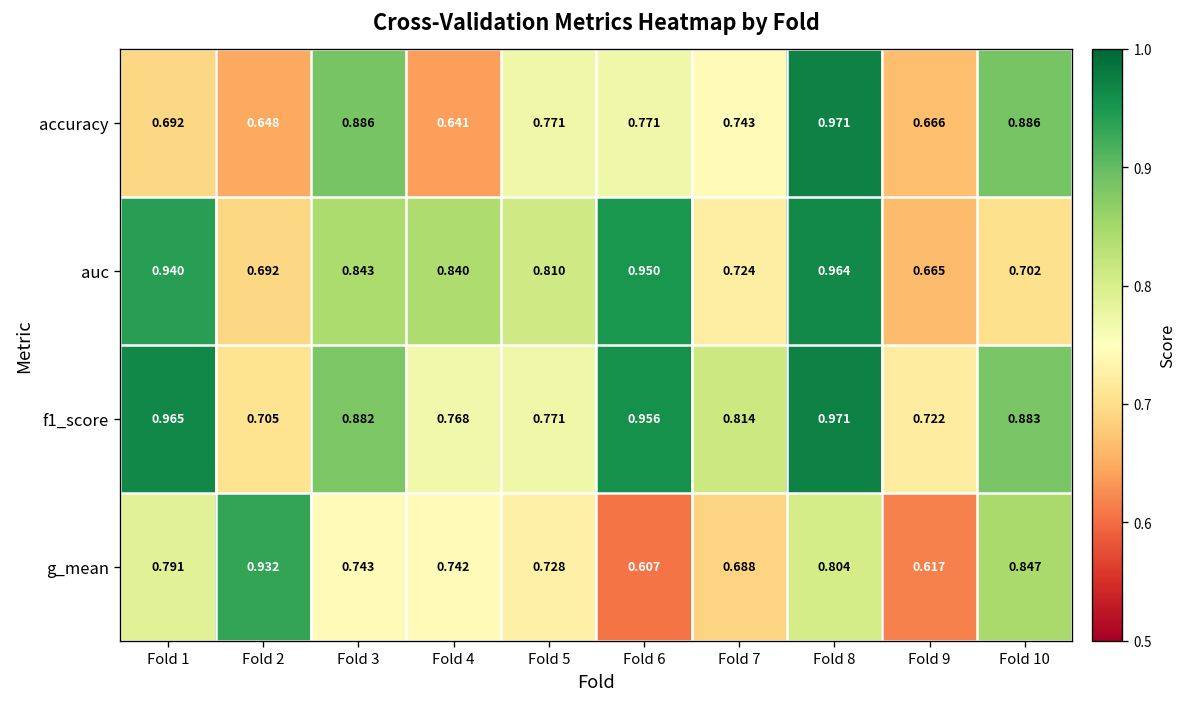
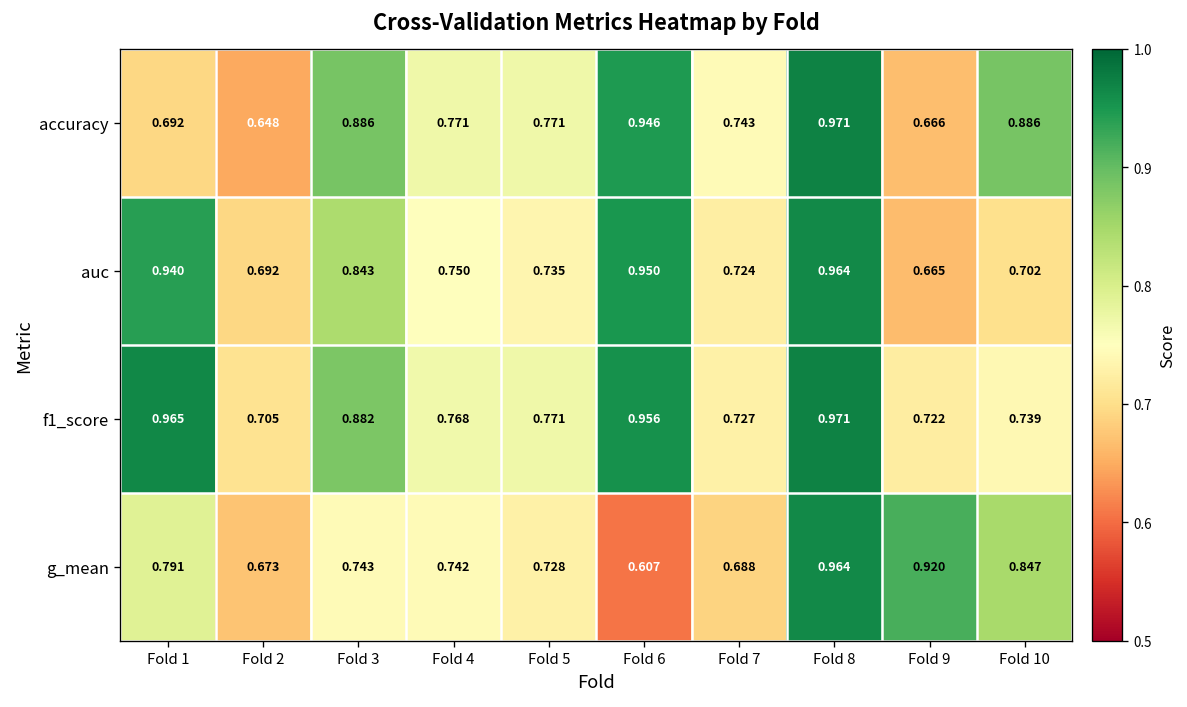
accuracy, Fold 4: 0.641 -> 0.771
accuracy, Fold 6: 0.771 -> 0.946
auc, Fold 4: 0.840 -> 0.750
auc, Fold 5: 0.810 -> 0.735
f1_score, Fold 7: 0.814 -> 0.727
f1_score, Fold 10: 0.883 -> 0.739
g_mean, Fold 2: 0.932 -> 0.673
g_mean, Fold 8: 0.804 -> 0.964
g_mean, Fold 9: 0.617 -> 0.920
